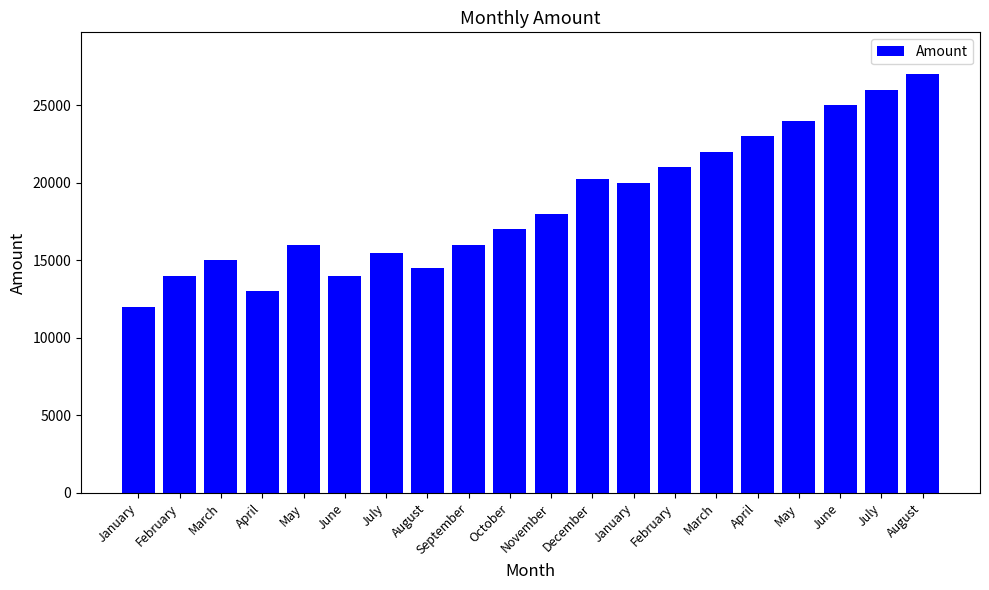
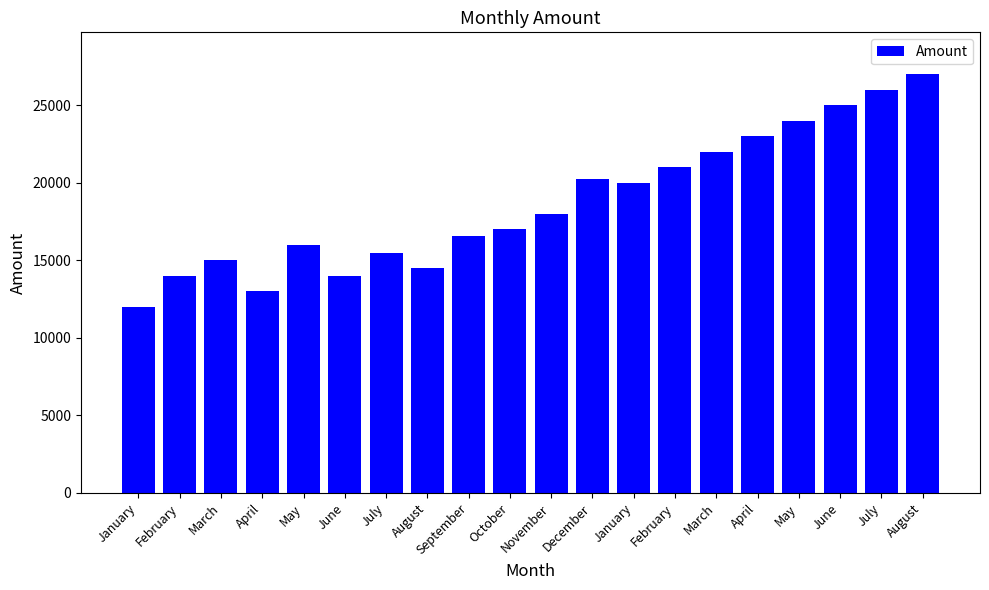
September: 16000 -> 16600
